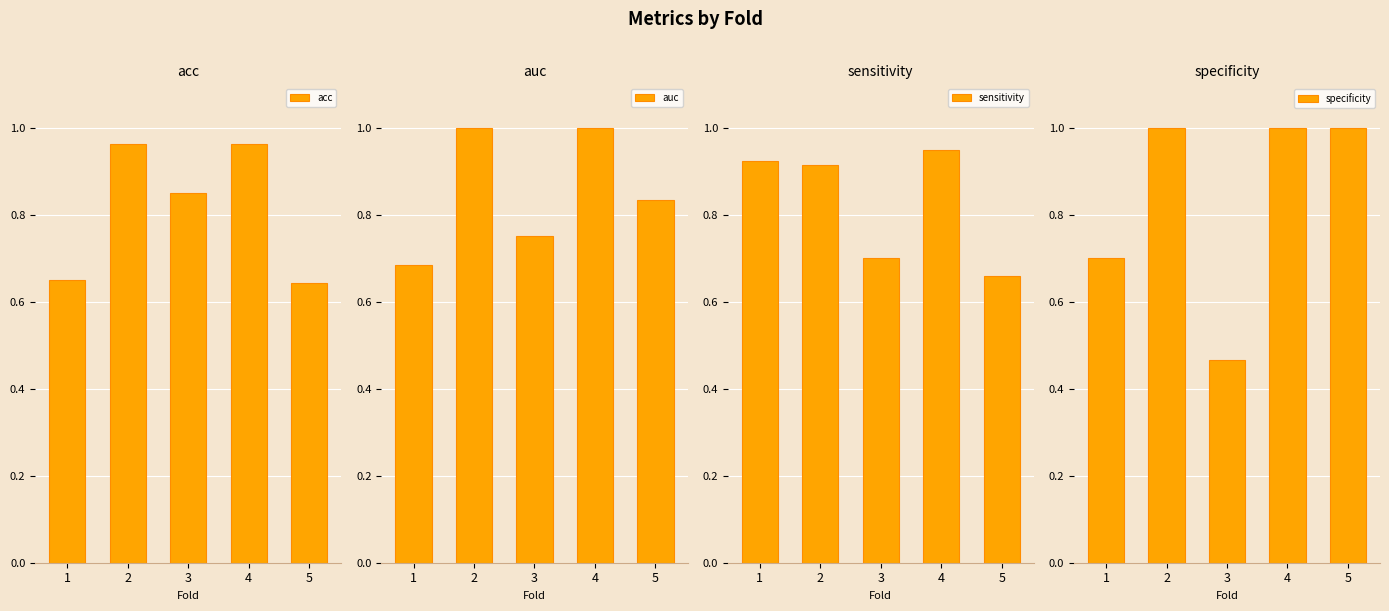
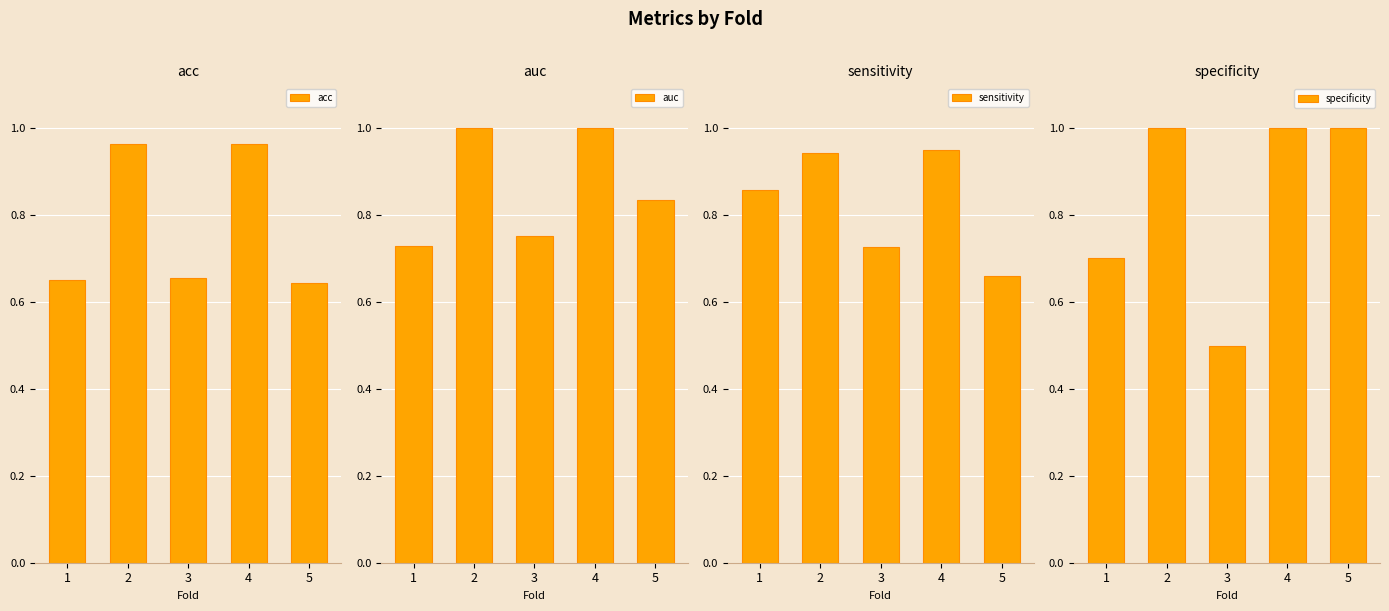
acc, 3: 0.85 -> 0.65
auc, 1: 0.68 -> 0.73
sensitivity, 1: 0.92 -> 0.86
sensitivity, 2: 0.91 -> 0.94
sensitivity, 3: 0.70 -> 0.73
specificity, 3: 0.47 -> 0.50
